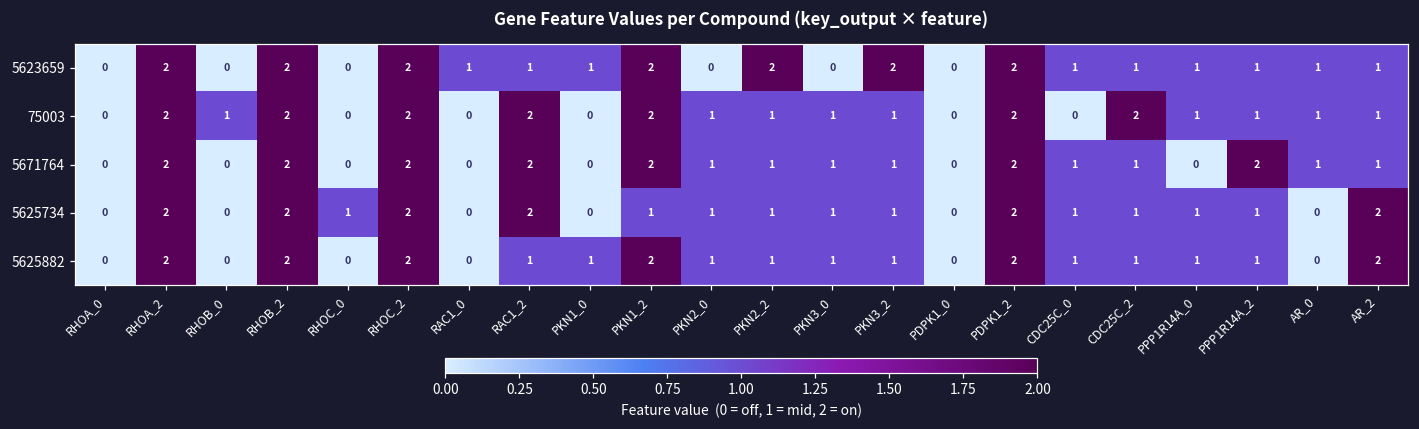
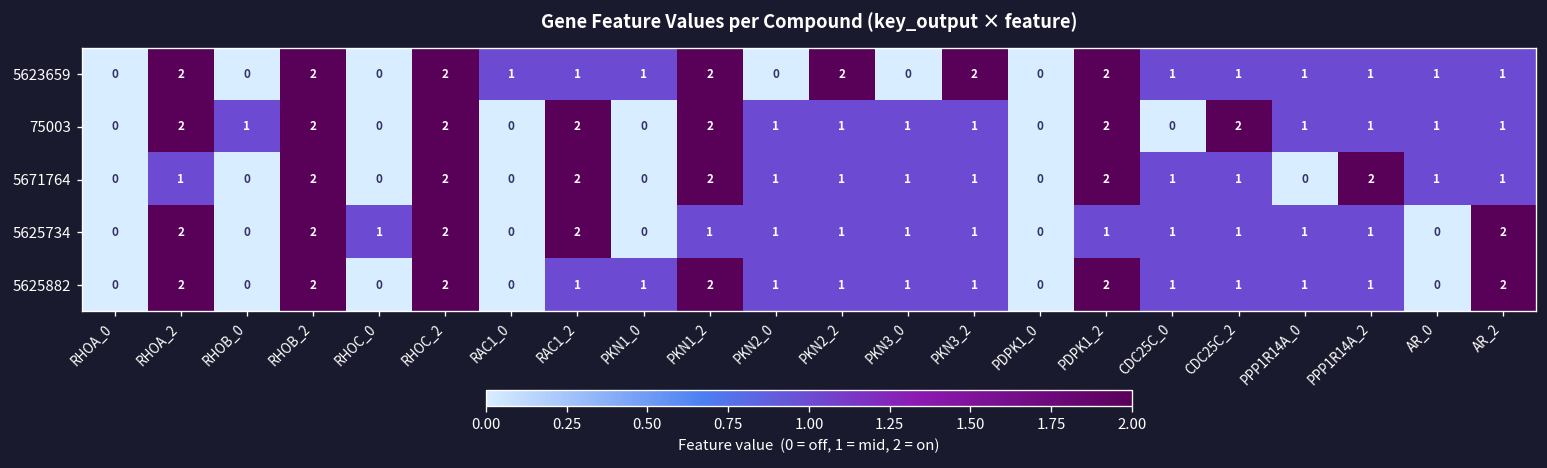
5671764, RHOA_2: 2 -> 1
5625734, PDPK1_2: 2 -> 1
